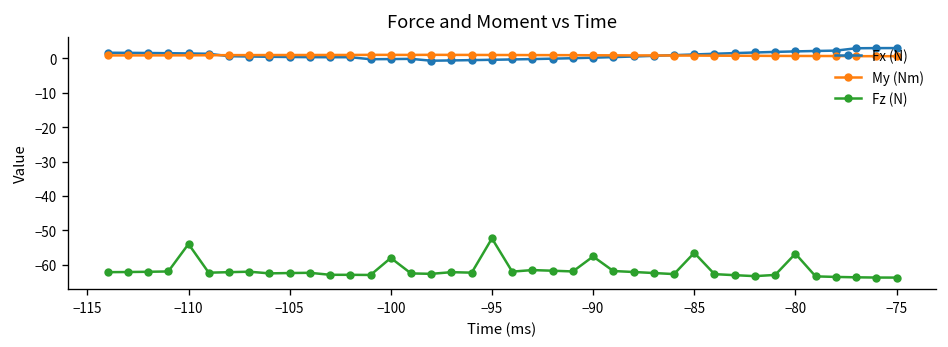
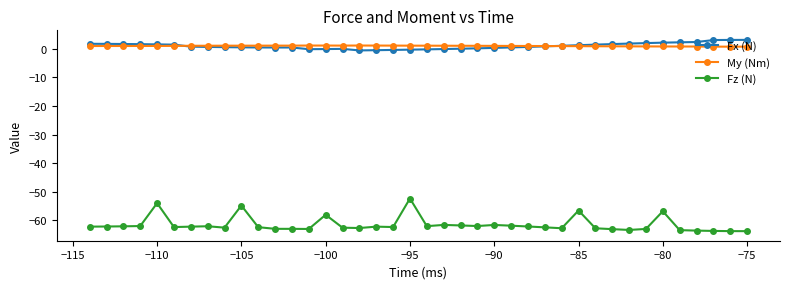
Fz (N), −105: -62 -> -55
Fz (N), −90: -58 -> -62
